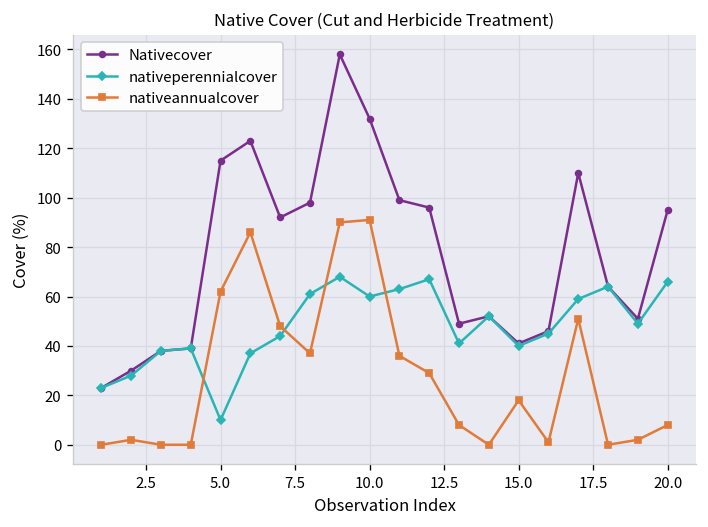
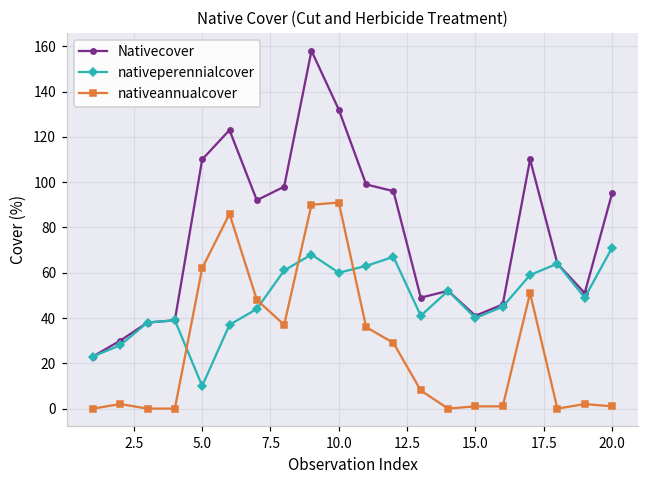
Nativecover, 5.0: 115 -> 110
nativeannualcover, 15.0: 18 -> 1
nativeperennialcover, 20.0: 66 -> 71
nativeannualcover, 20.0: 8 -> 1
